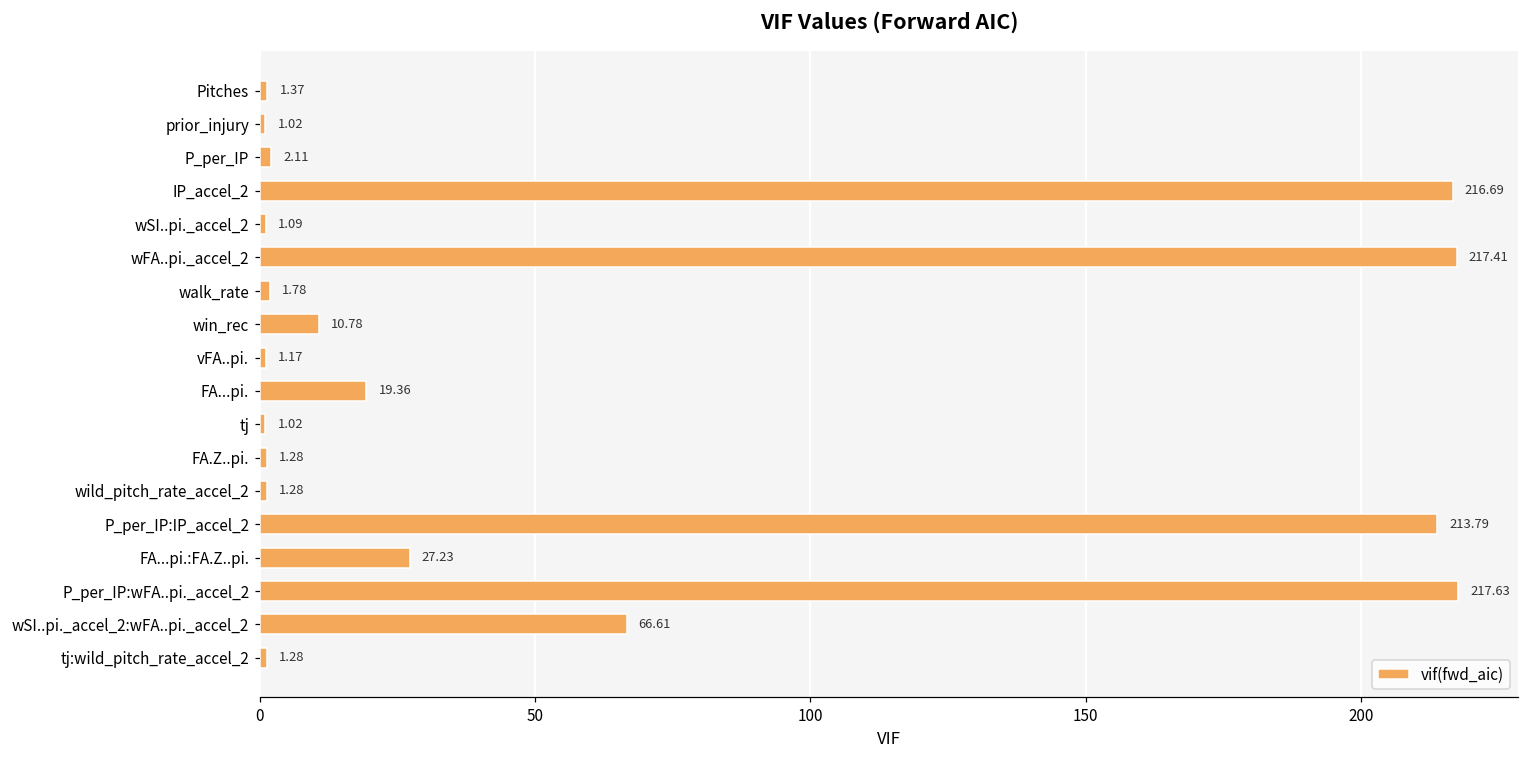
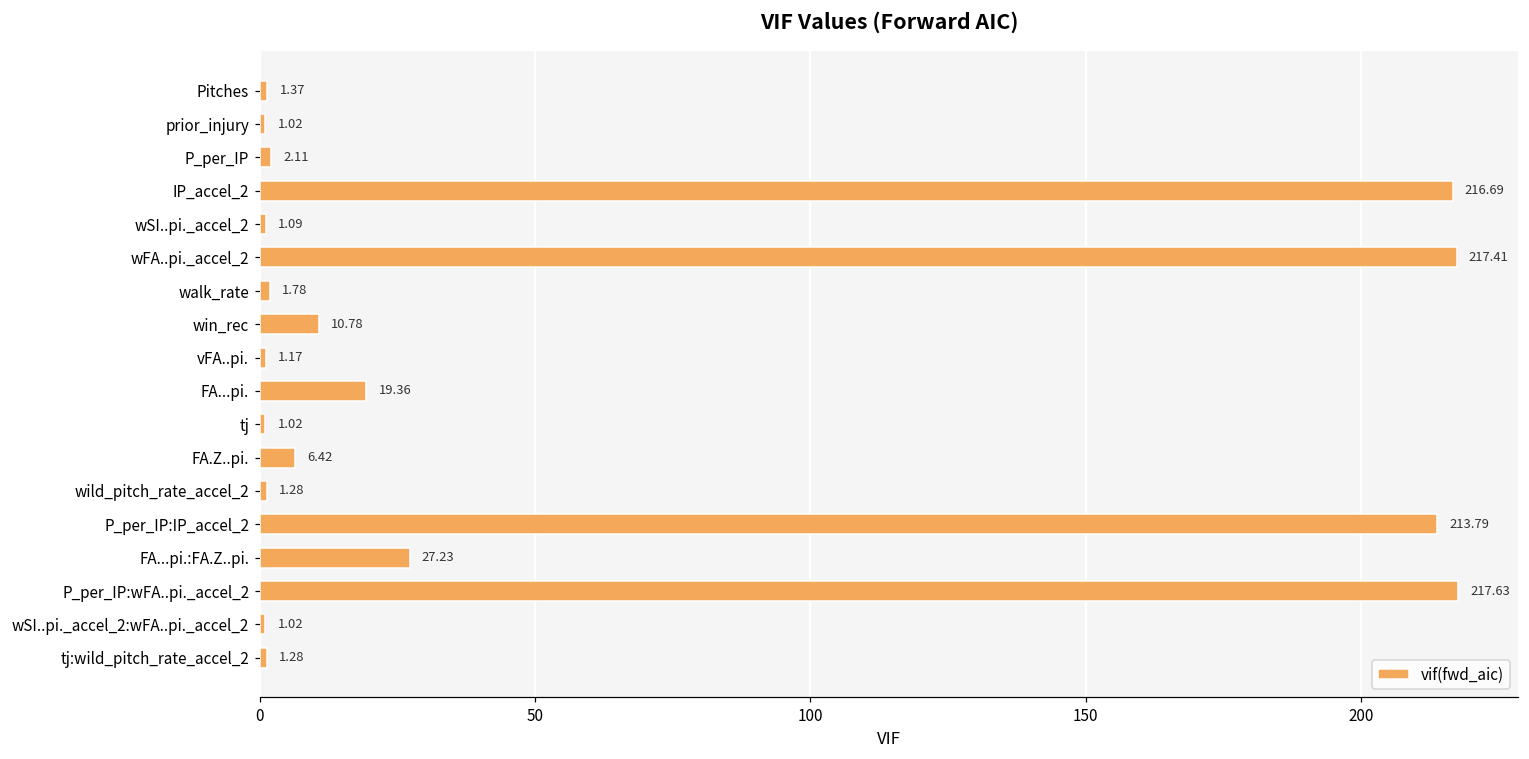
FA.Z..pi.: 1.28 -> 6.42
wSI..pi._accel_2:wFA..pi._accel_2: 66.61 -> 1.02
